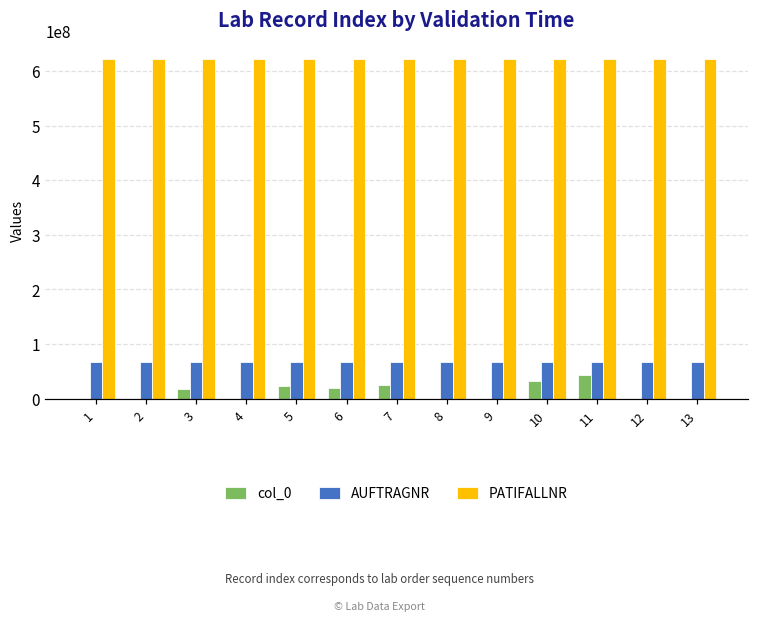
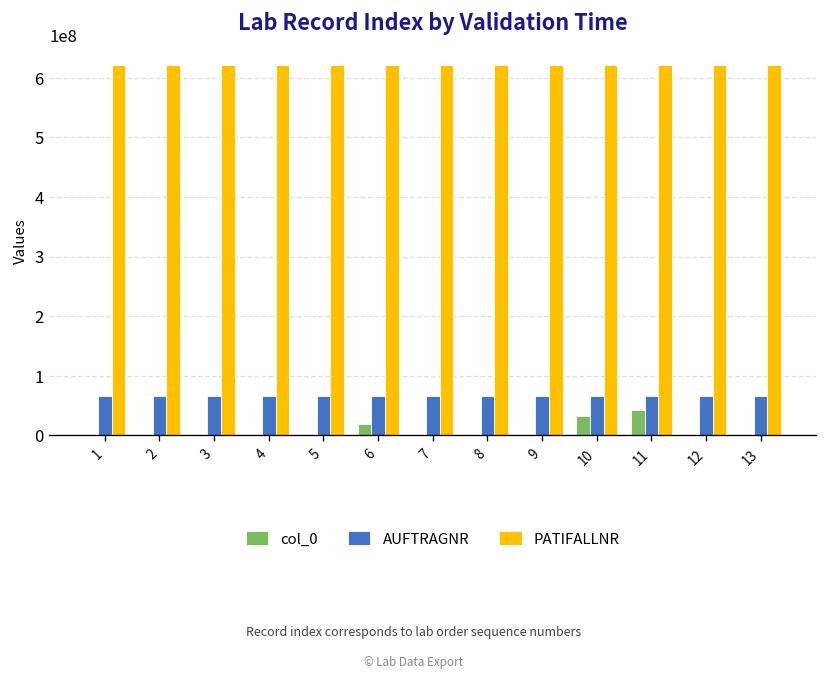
col_0, 3: 20000000 -> 0
col_0, 5: 20000000 -> 0
col_0, 7: 20000000 -> 0
